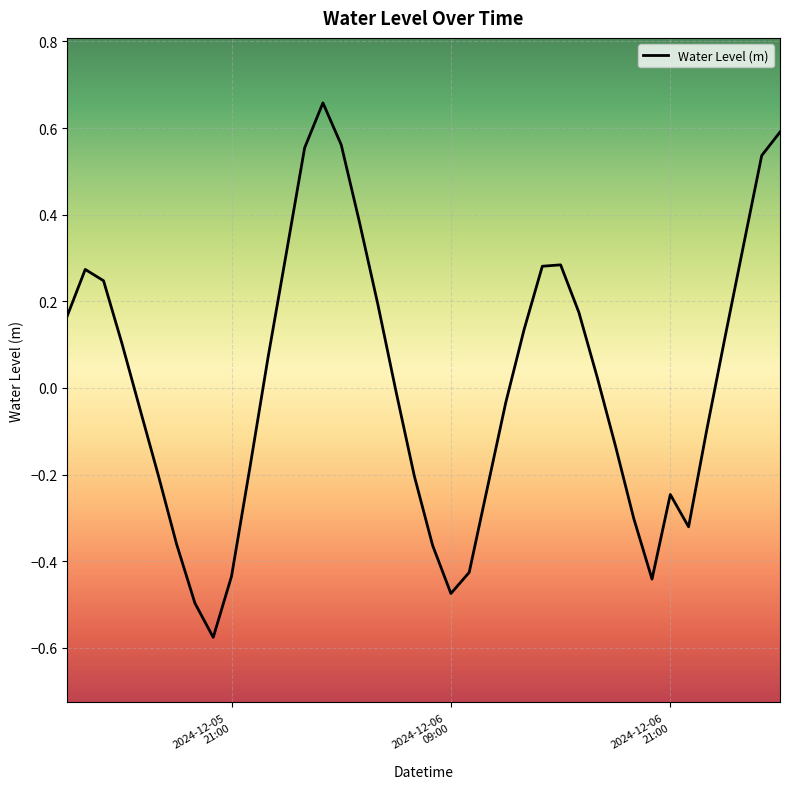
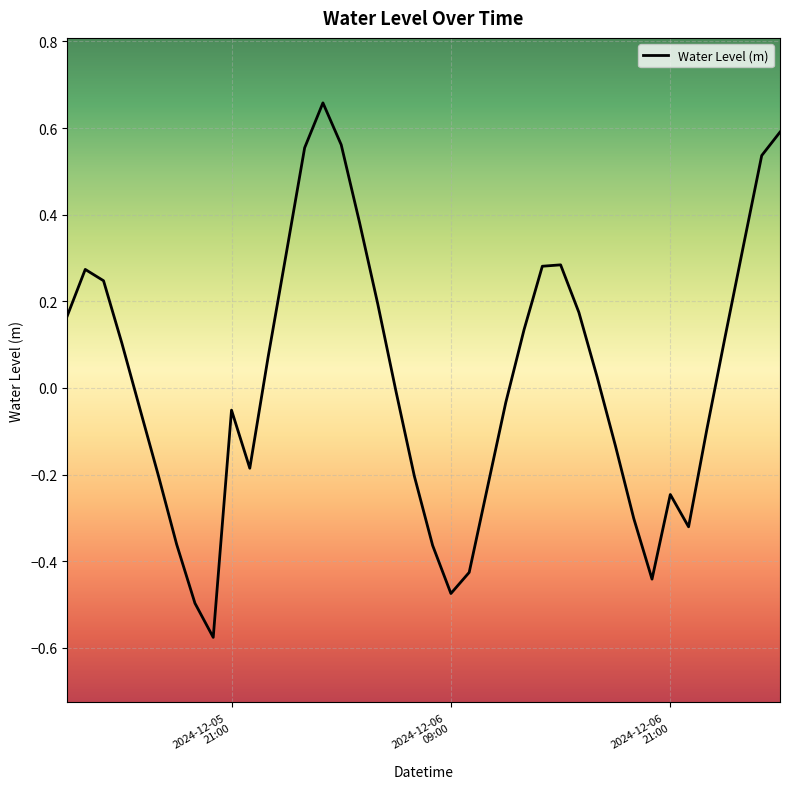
2024-12-05 21:00: -0.43 -> -0.05
